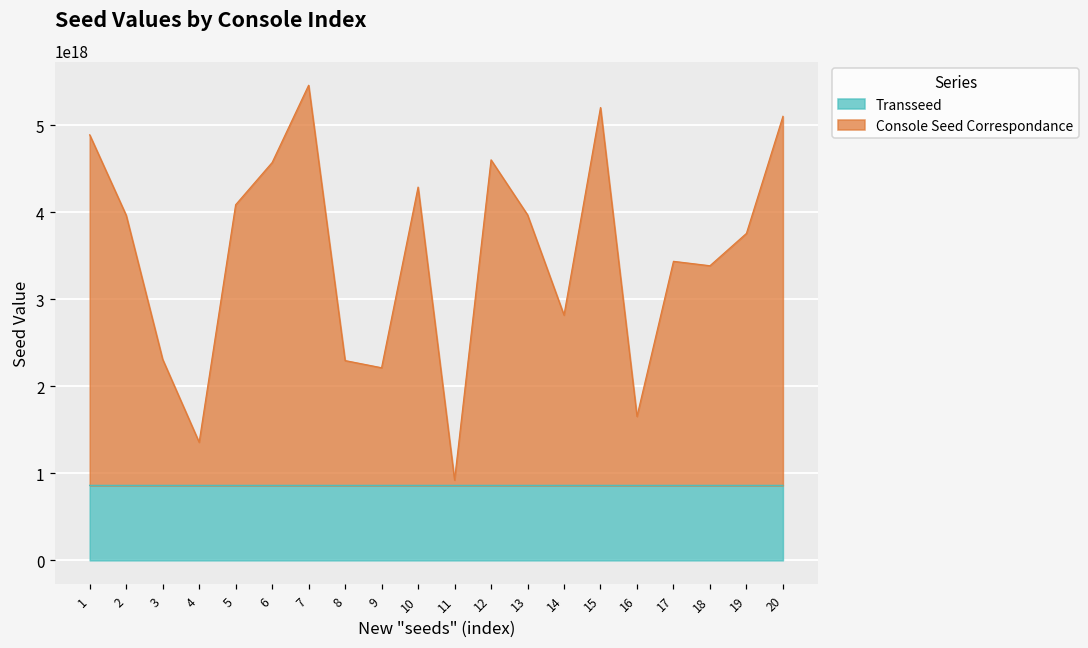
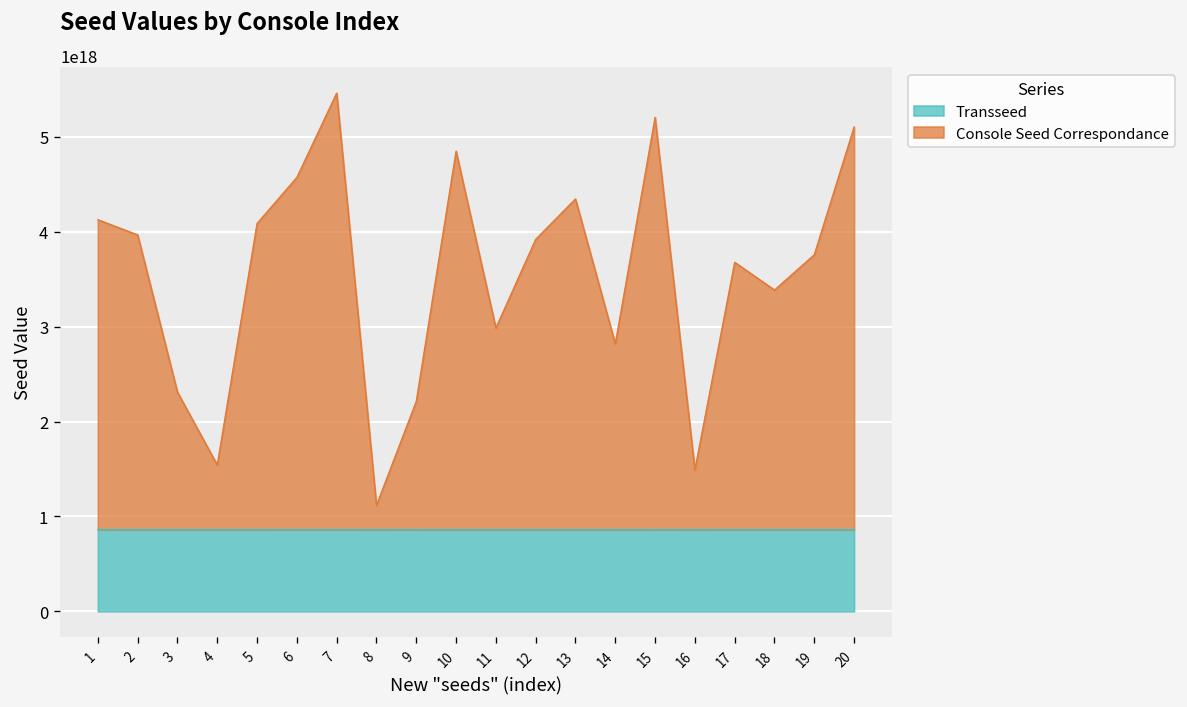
Console Seed Correspondance, 1: 4000000000000000000 -> 3300000000000000000
Console Seed Correspondance, 4: 500000000000000000 -> 700000000000000000
Console Seed Correspondance, 8: 1400000000000000000 -> 300000000000000000
Console Seed Correspondance, 10: 3400000000000000000 -> 4000000000000000000
Console Seed Correspondance, 11: 100000000000000000 -> 2100000000000000000
Console Seed Correspondance, 12: 3700000000000000000 -> 3100000000000000000
Console Seed Correspondance, 13: 3100000000000000000 -> 3500000000000000000
Console Seed Correspondance, 16: 800000000000000000 -> 600000000000000000
Console Seed Correspondance, 17: 2600000000000000000 -> 2800000000000000000
